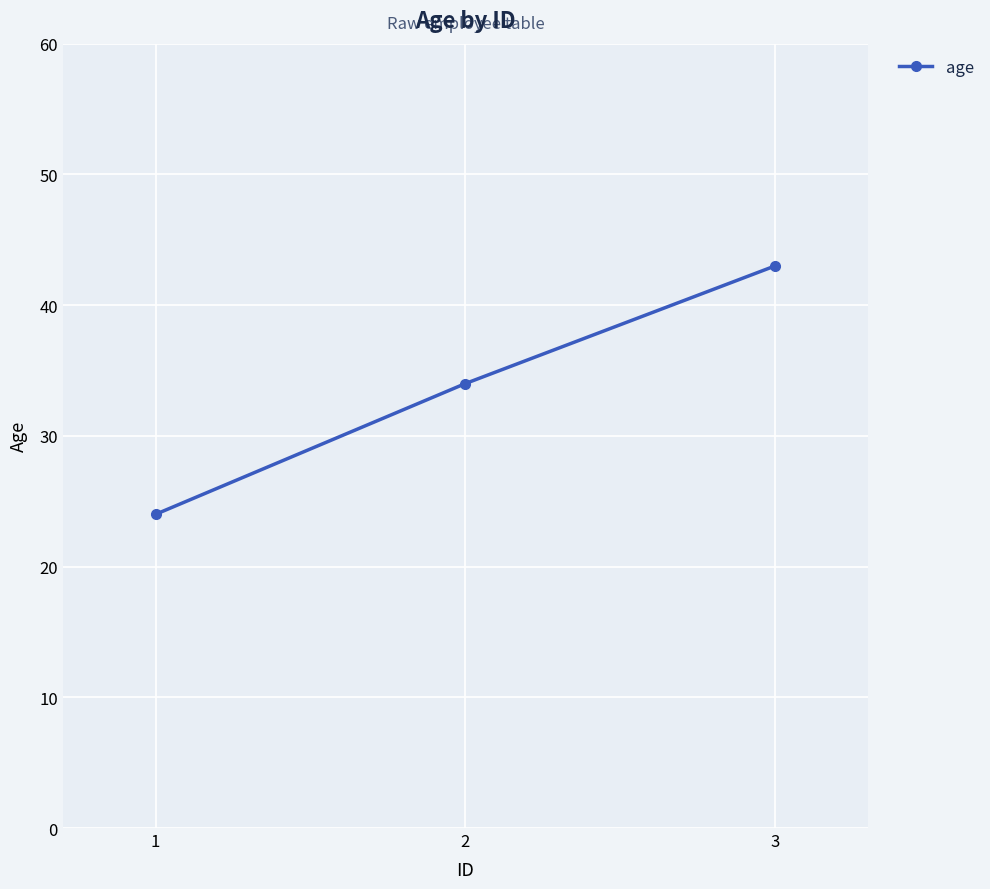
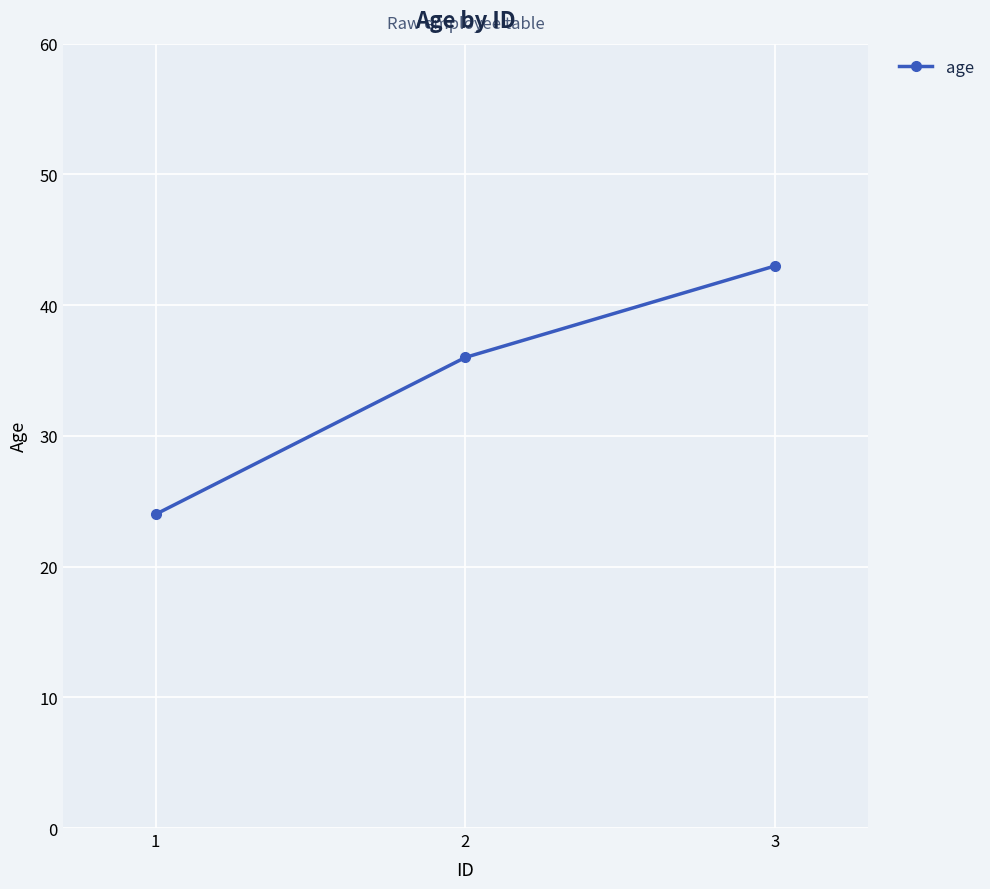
2: 34 -> 36
